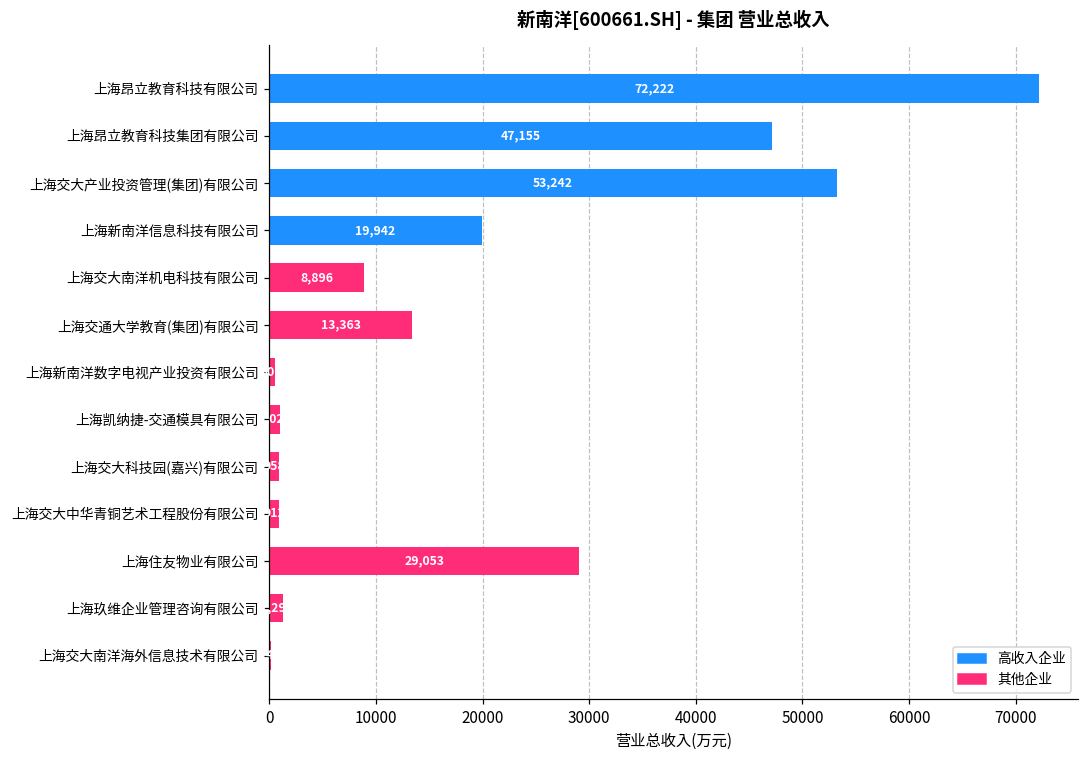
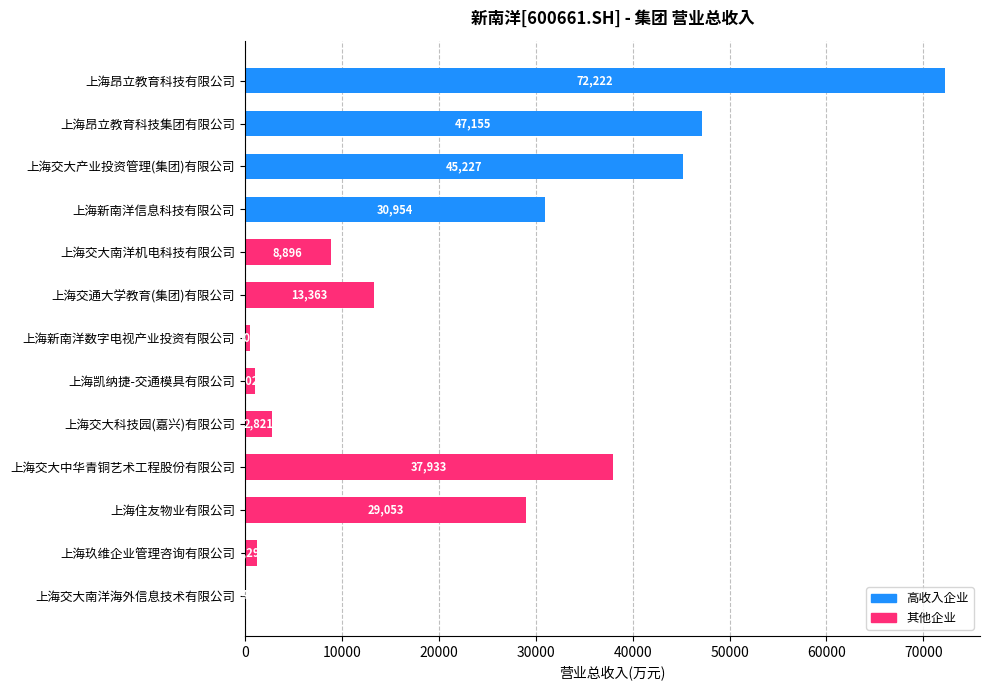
上海交大产业投资管理(集团)有限公司: 53,242 -> 45,227
上海新南洋信息科技有限公司: 19,942 -> 30,954
上海交大科技园(嘉兴)有限公司: 1000 -> 3000
上海交大中华青铜艺术工程股份有限公司: 1000 -> 38000
